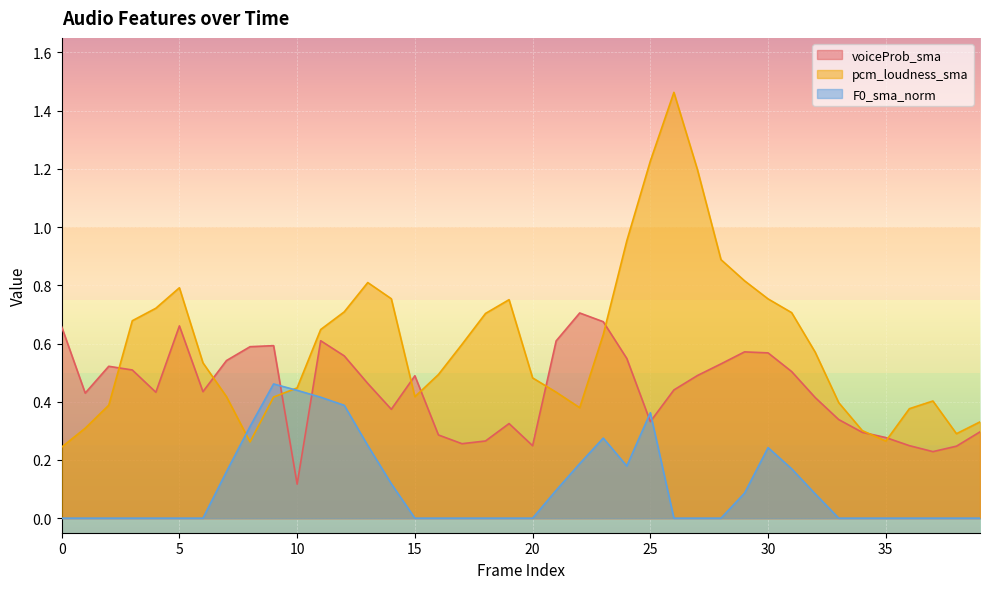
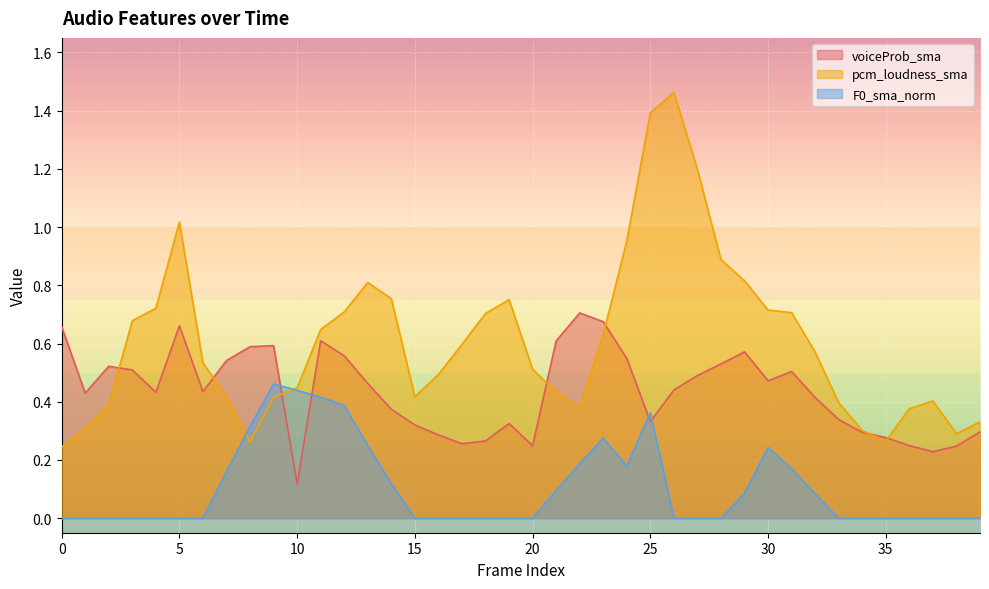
pcm_loudness_sma, 5: 0.79 -> 1.02
voiceProb_sma, 15: 0.49 -> 0.32
pcm_loudness_sma, 20: 0.48 -> 0.51
pcm_loudness_sma, 25: 1.23 -> 1.39
voiceProb_sma, 30: 0.57 -> 0.47
pcm_loudness_sma, 30: 0.75 -> 0.71
